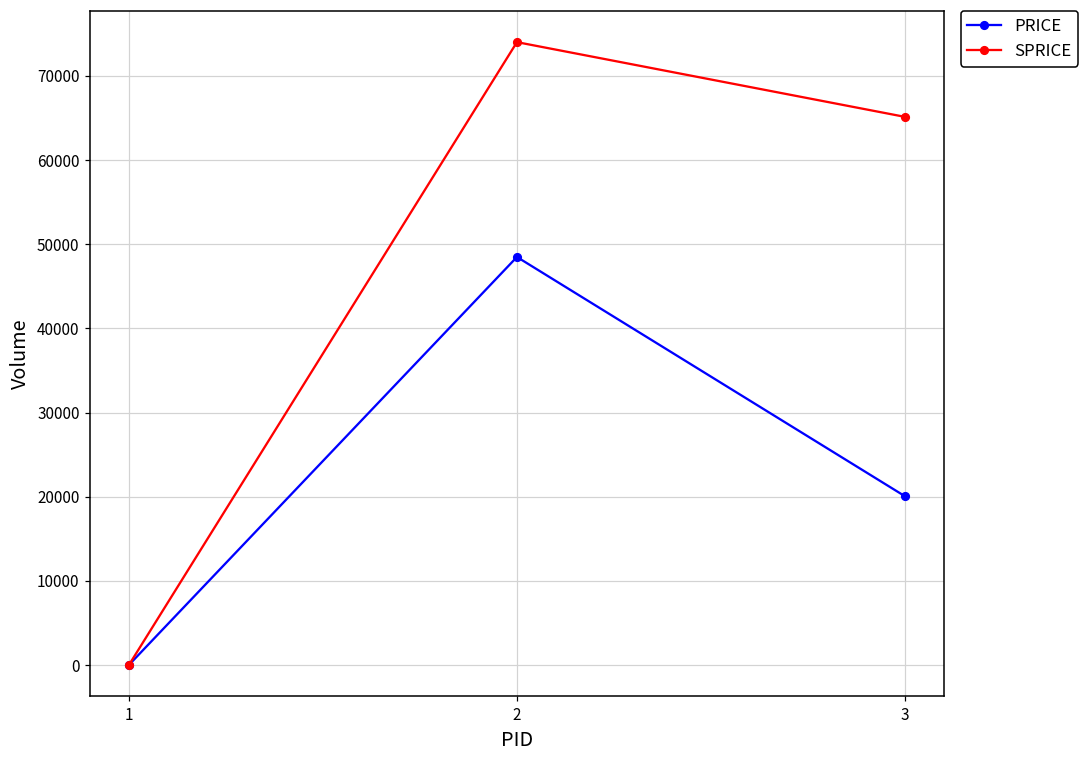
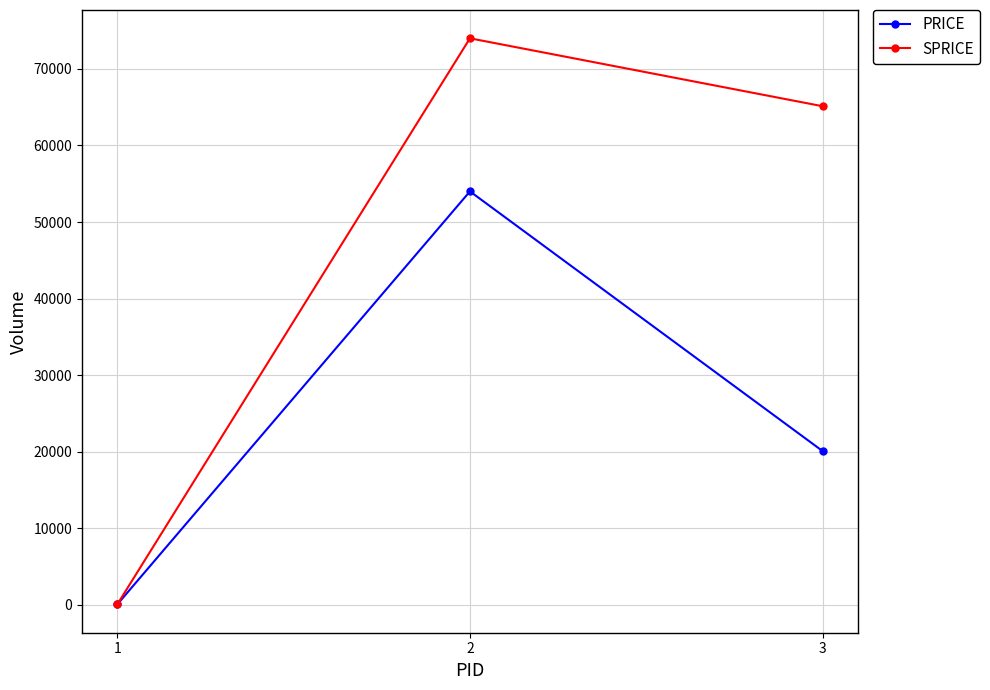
PRICE, 2: 48000 -> 54000
